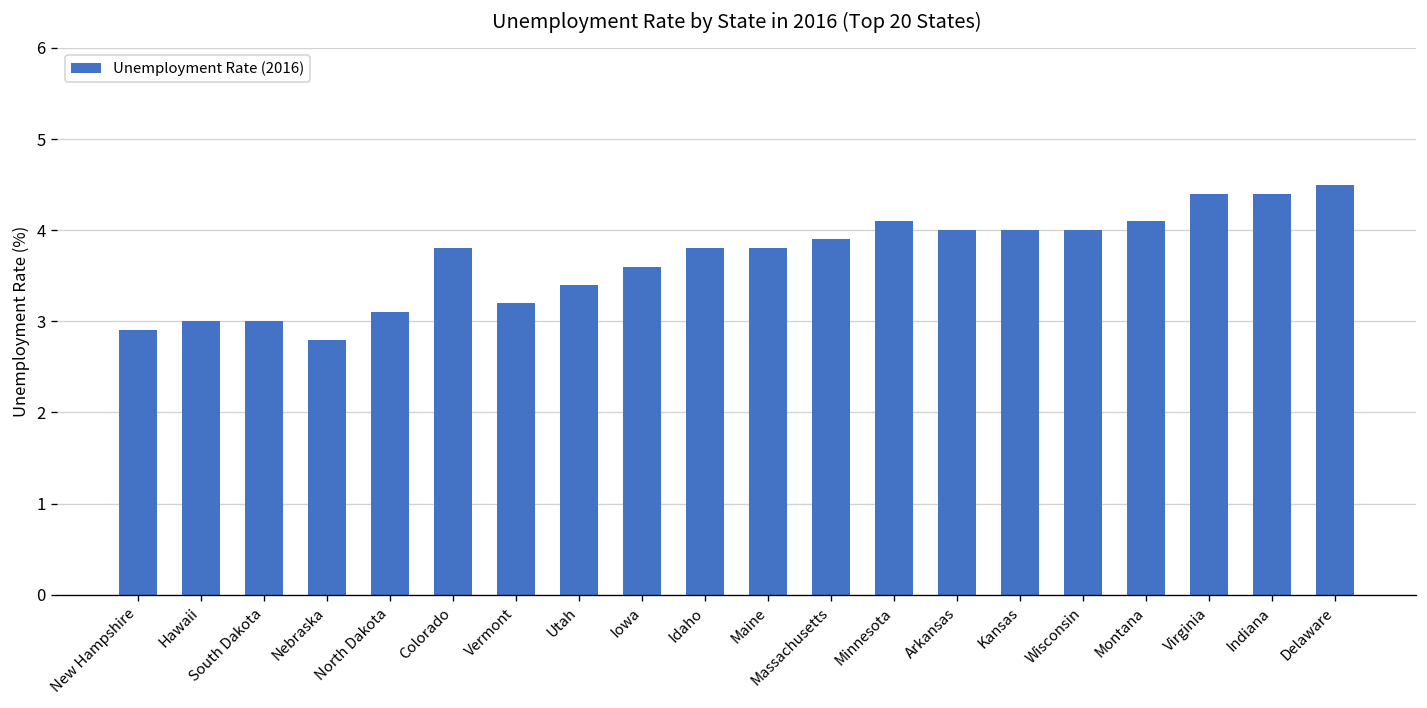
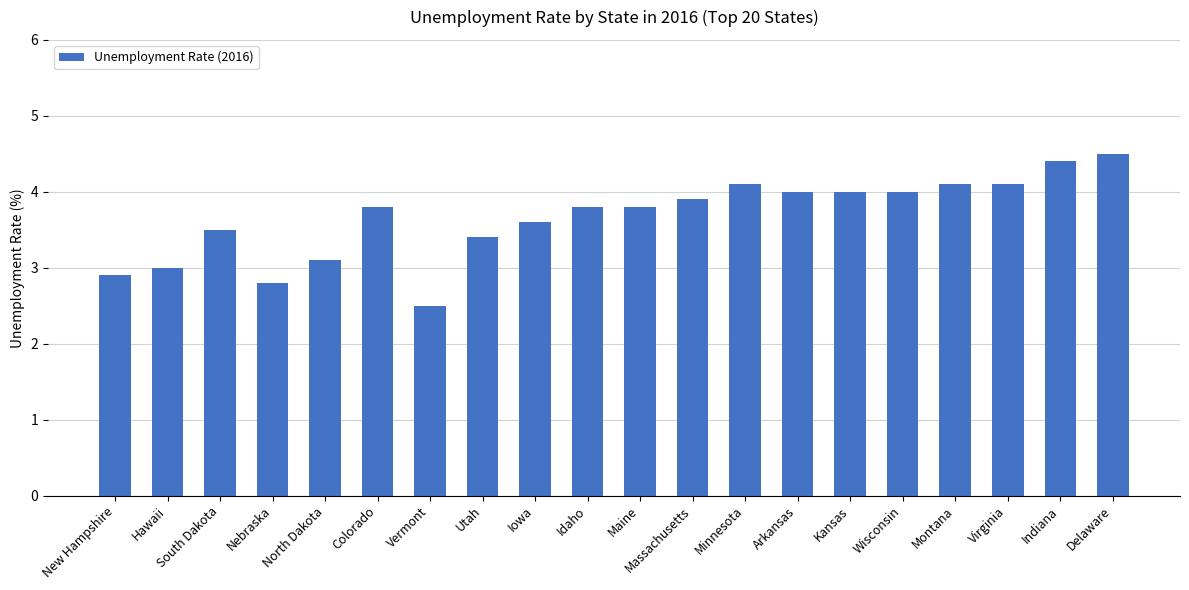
South Dakota: 3.0 -> 3.5
Vermont: 3.2 -> 2.5
Virginia: 4.4 -> 4.1
